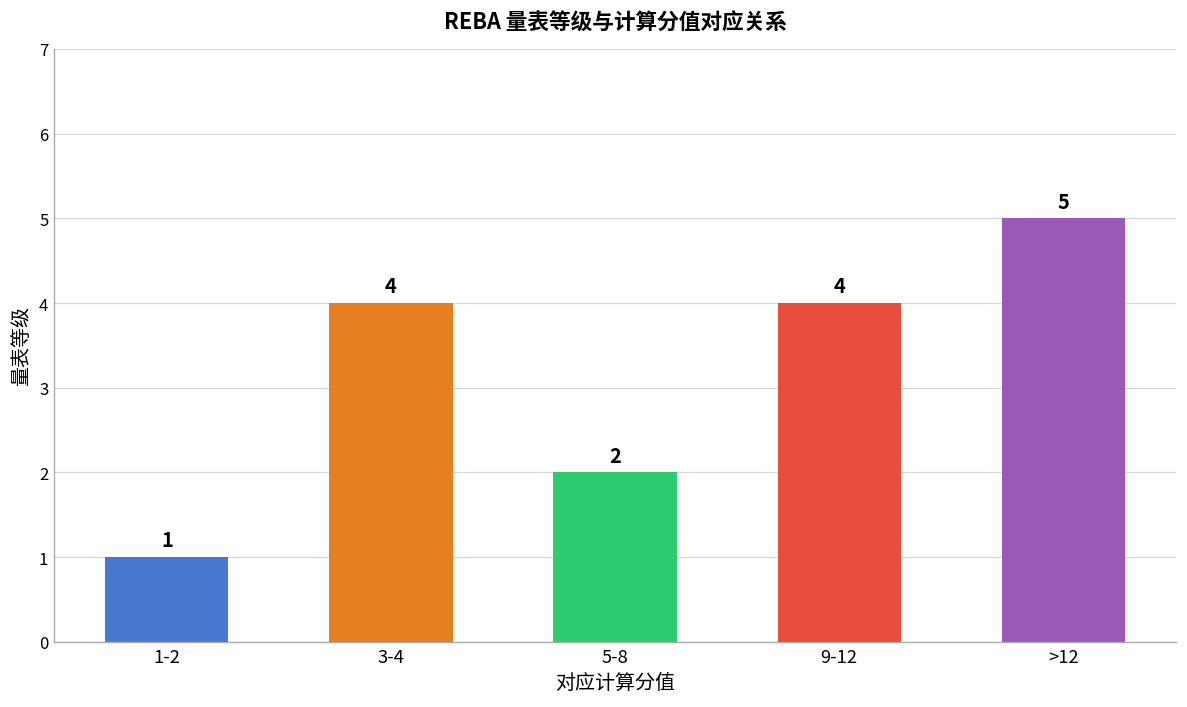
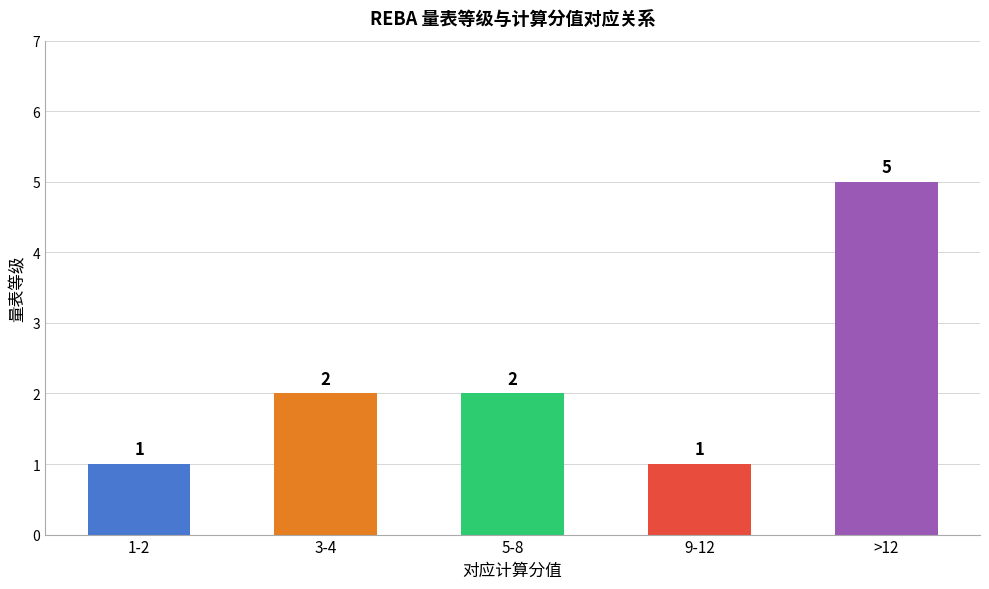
3-4: 4 -> 2
9-12: 4 -> 1
